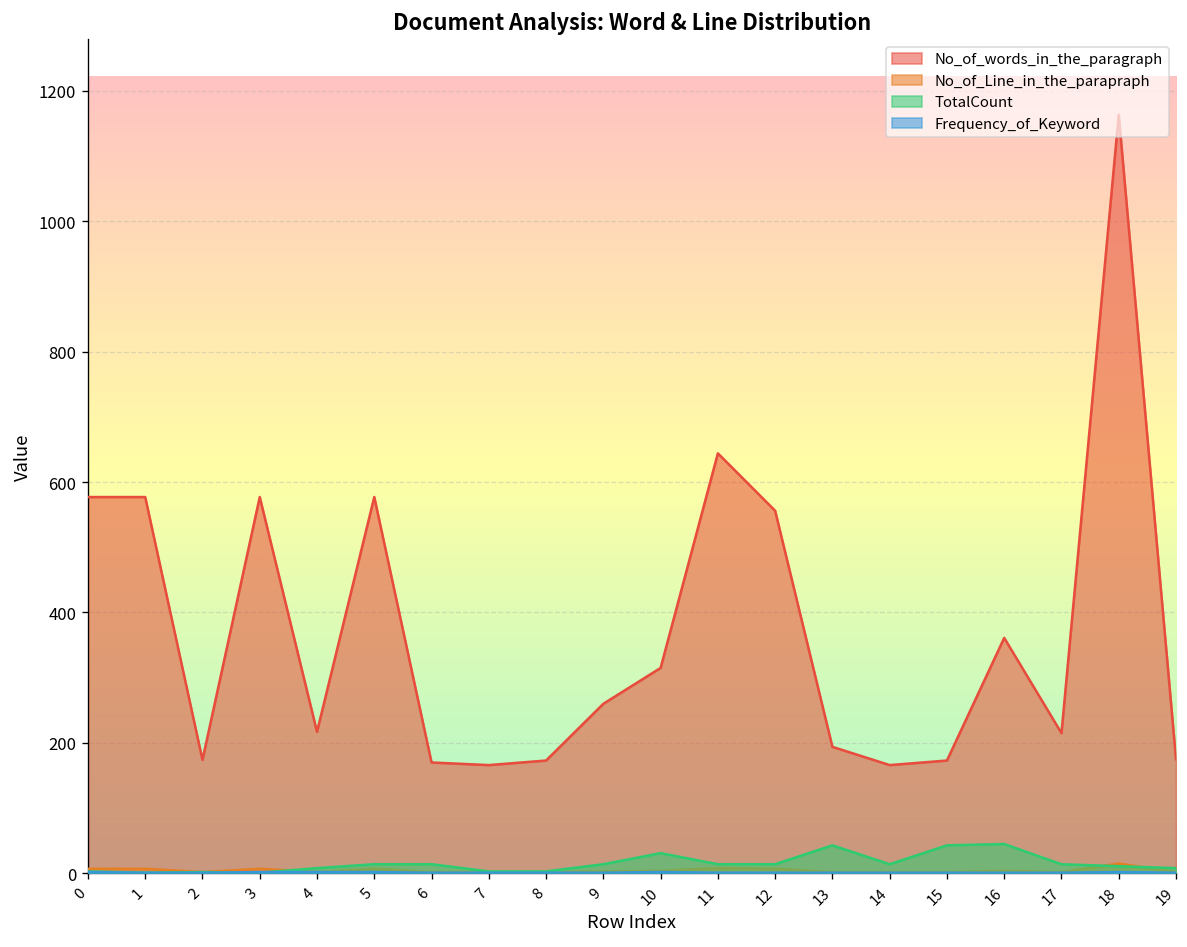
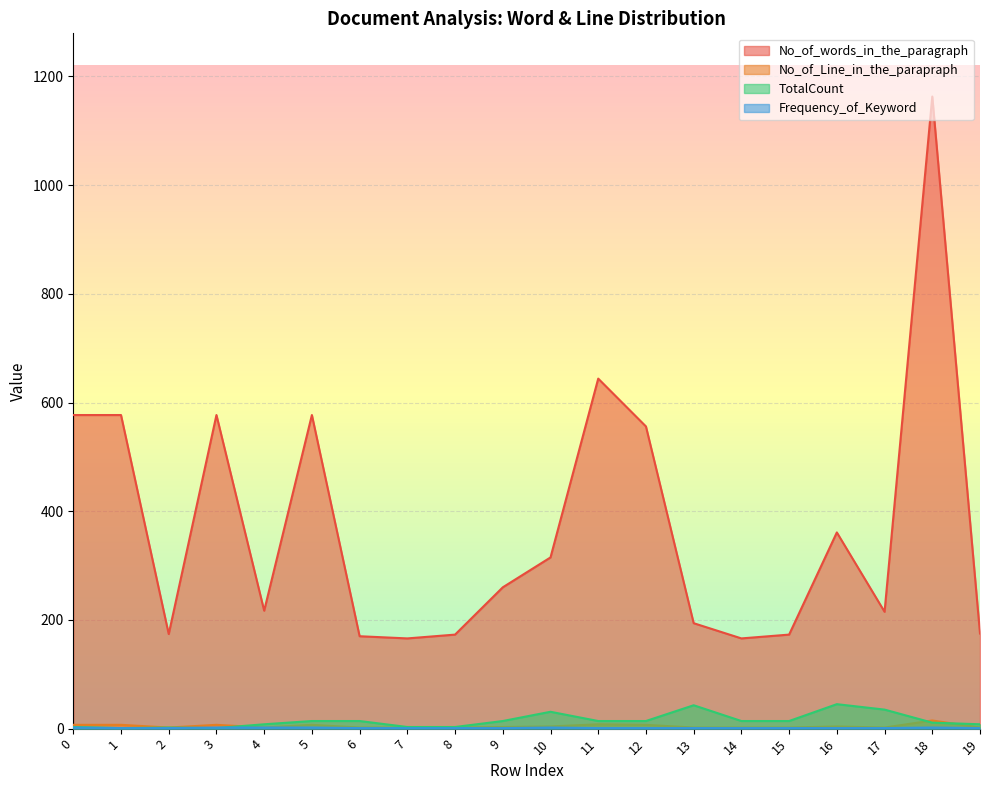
TotalCount, 15: 40 -> 10
TotalCount, 17: 10 -> 40
